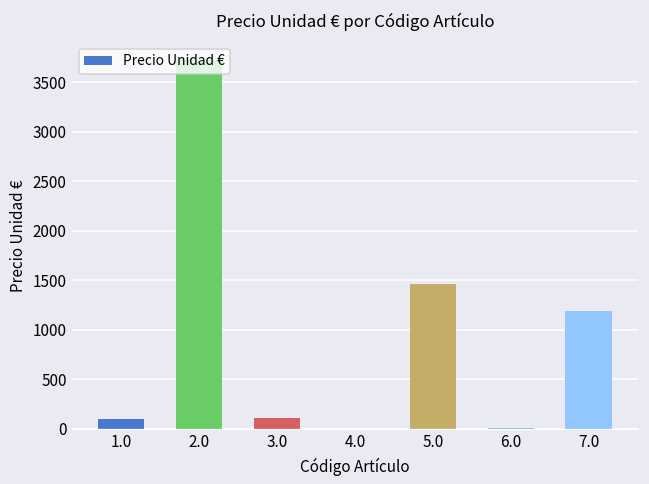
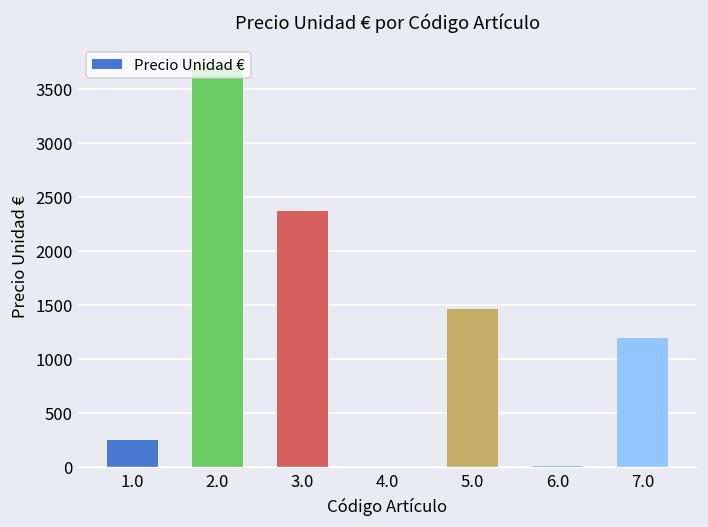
1.0: 100 -> 300
3.0: 100 -> 2400
